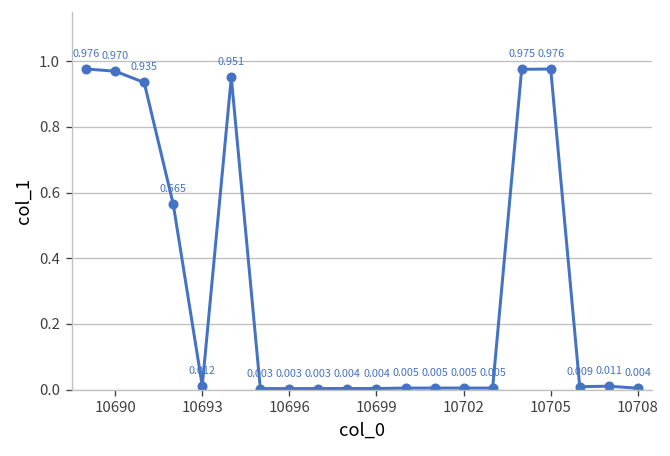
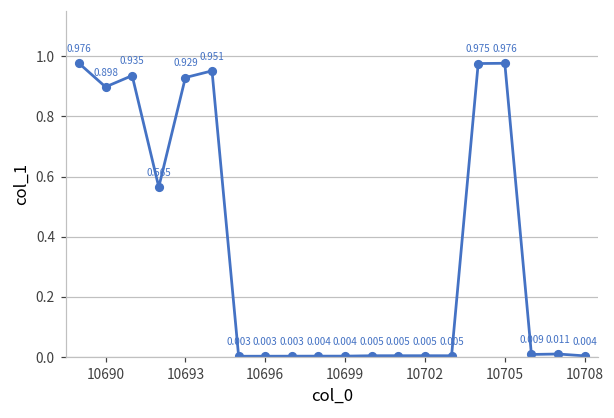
10690: 0.970 -> 0.898
10693: 0.012 -> 0.929
